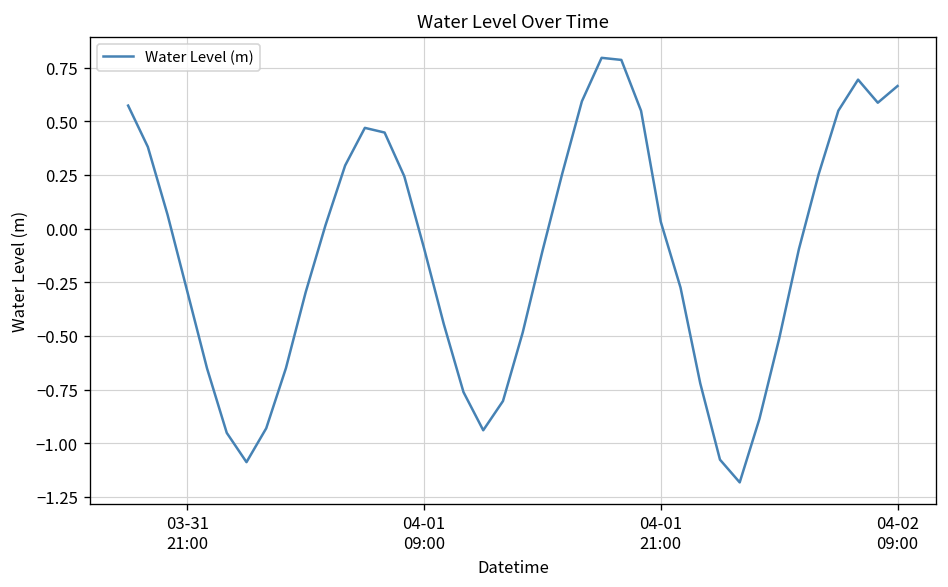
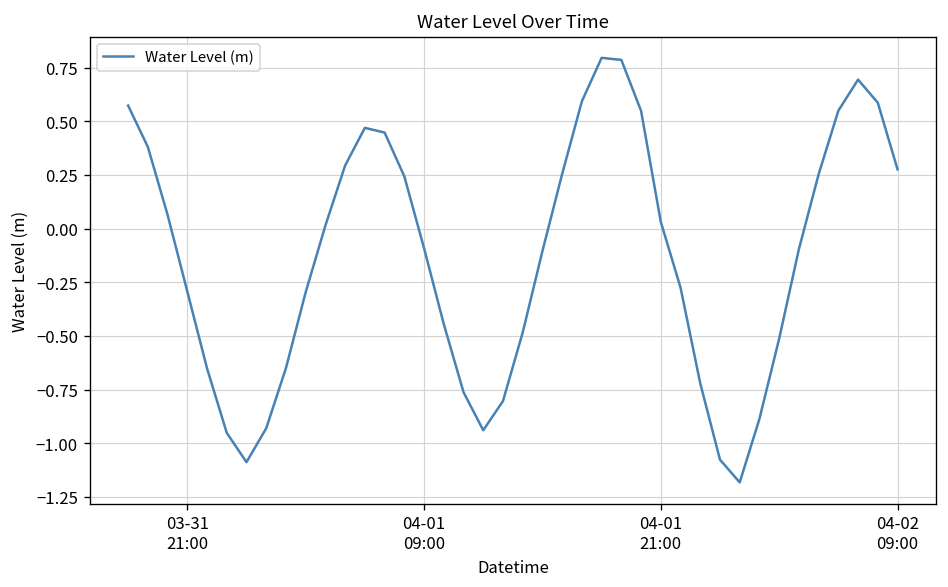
04-02 09:00: 0.66 -> 0.28
